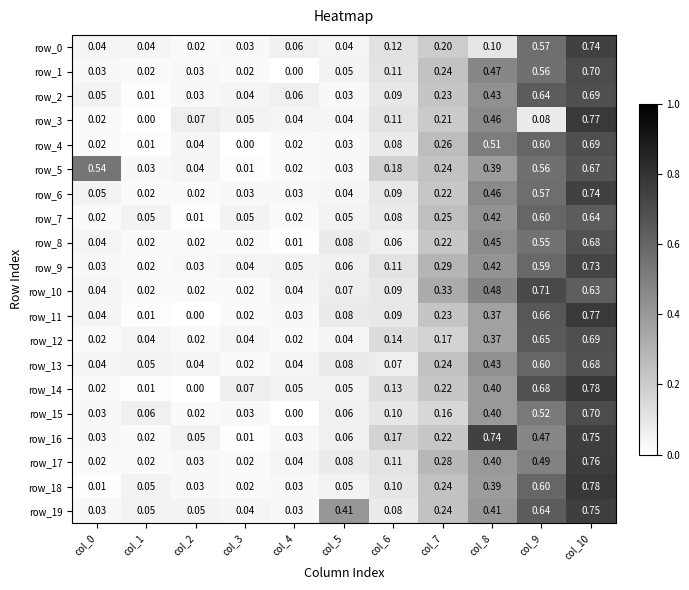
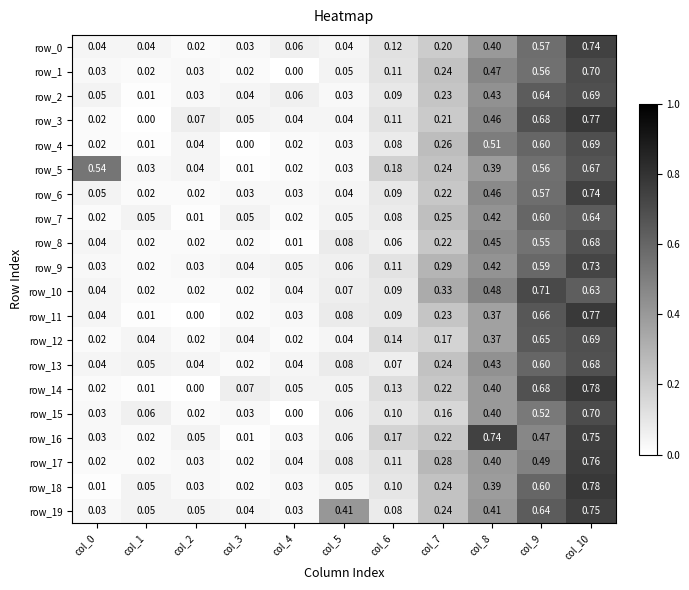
row_0, col_8: 0.10 -> 0.40
row_3, col_9: 0.08 -> 0.68
